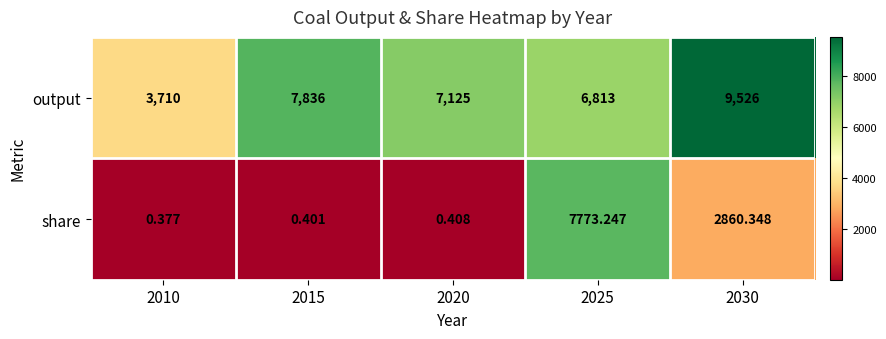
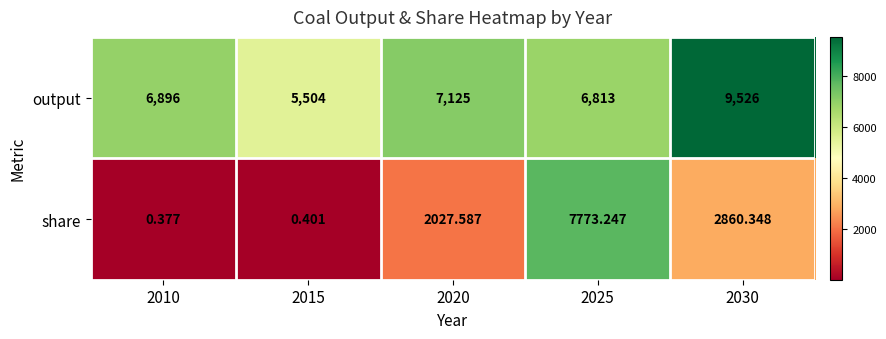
output, 2010: 3,710 -> 6,896
output, 2015: 7,836 -> 5,504
share, 2020: 0.408 -> 2027.587
